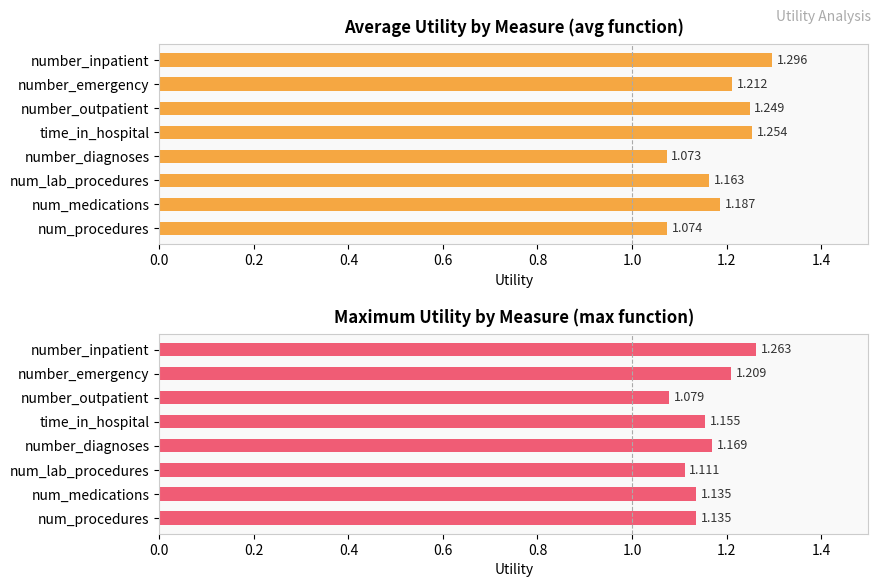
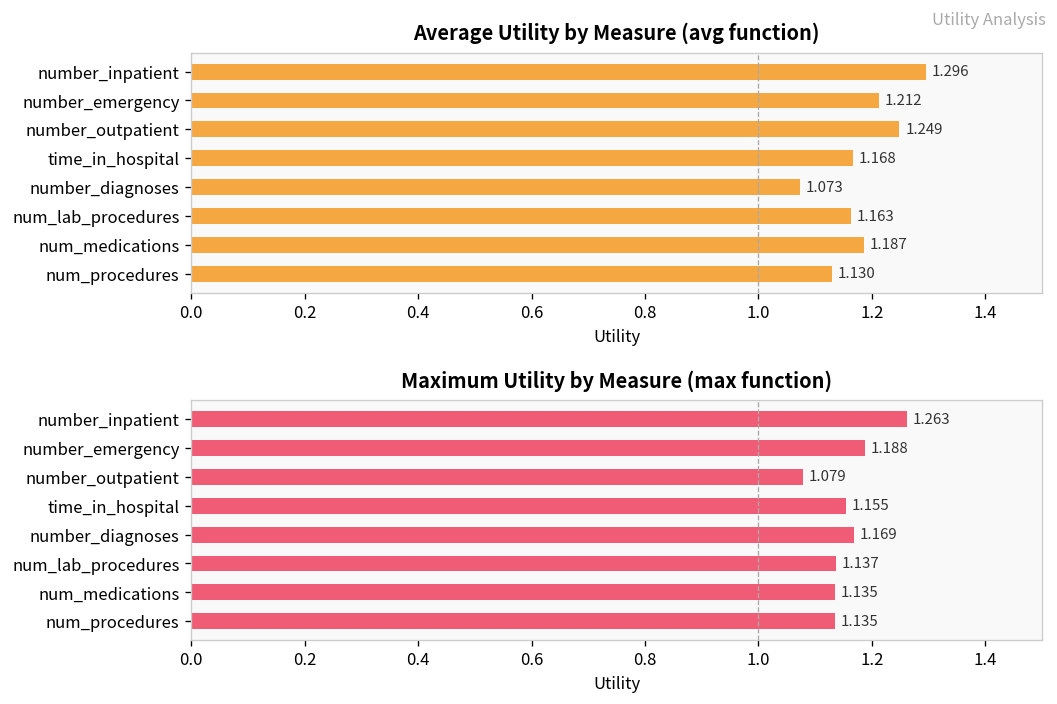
Average Utility by Measure (avg function), time_in_hospital: 1.254 -> 1.168
Average Utility by Measure (avg function), num_procedures: 1.074 -> 1.130
Maximum Utility by Measure (max function), number_emergency: 1.209 -> 1.188
Maximum Utility by Measure (max function), num_lab_procedures: 1.111 -> 1.137
